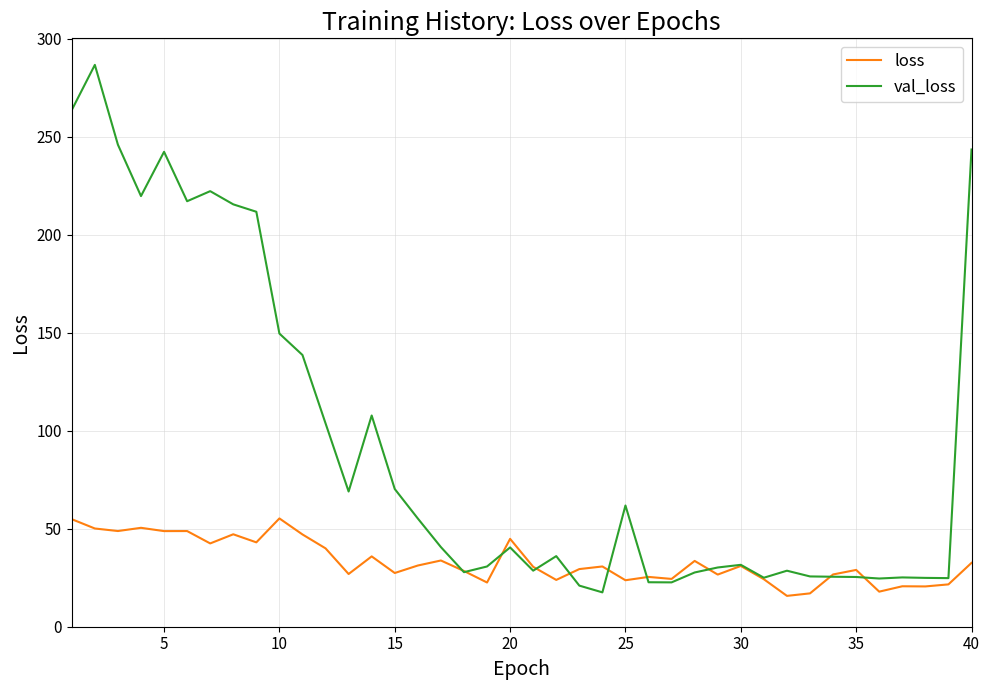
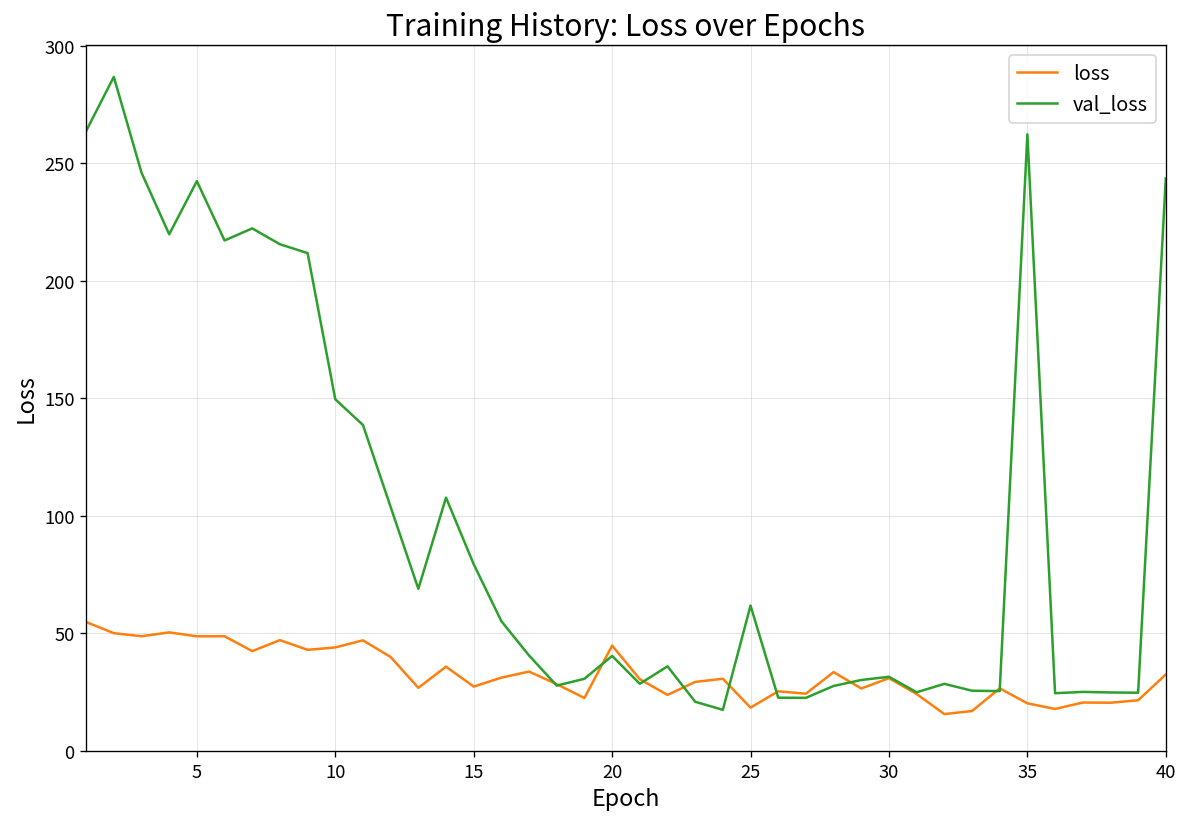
loss, 10: 55 -> 44
val_loss, 15: 70 -> 79
loss, 25: 24 -> 18
loss, 35: 29 -> 20
val_loss, 35: 25 -> 262
